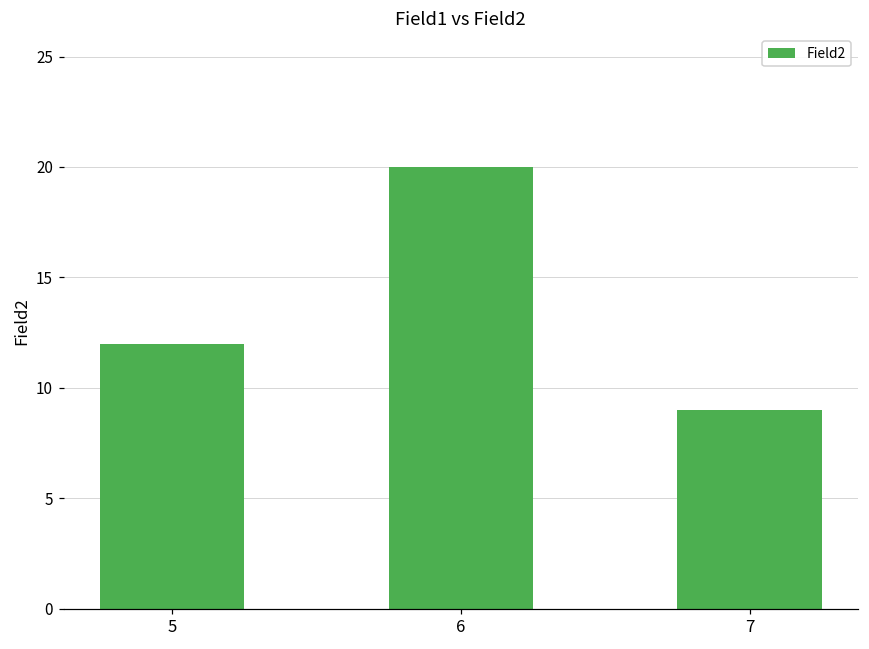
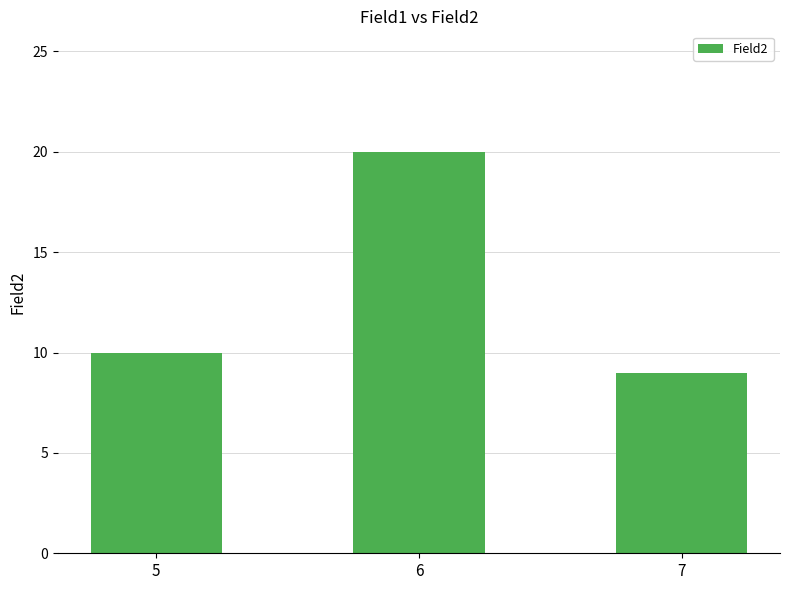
5: 12 -> 10
